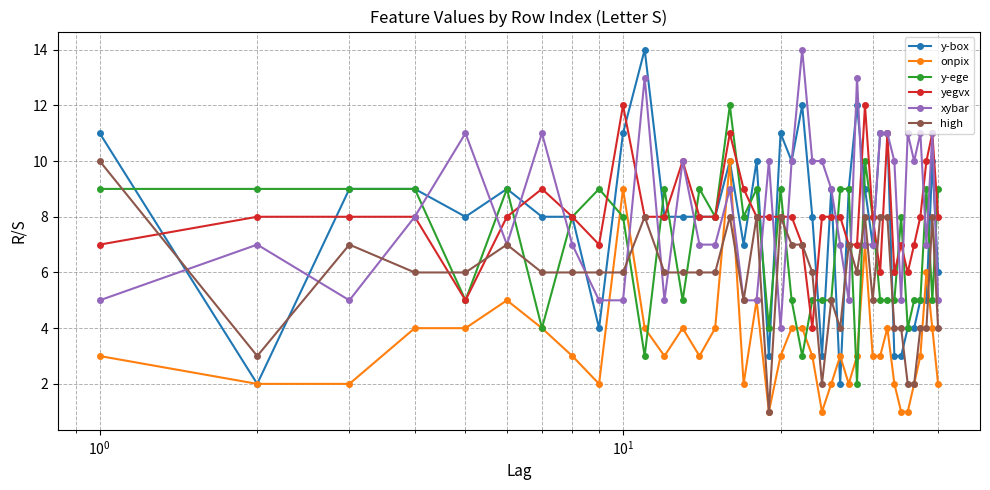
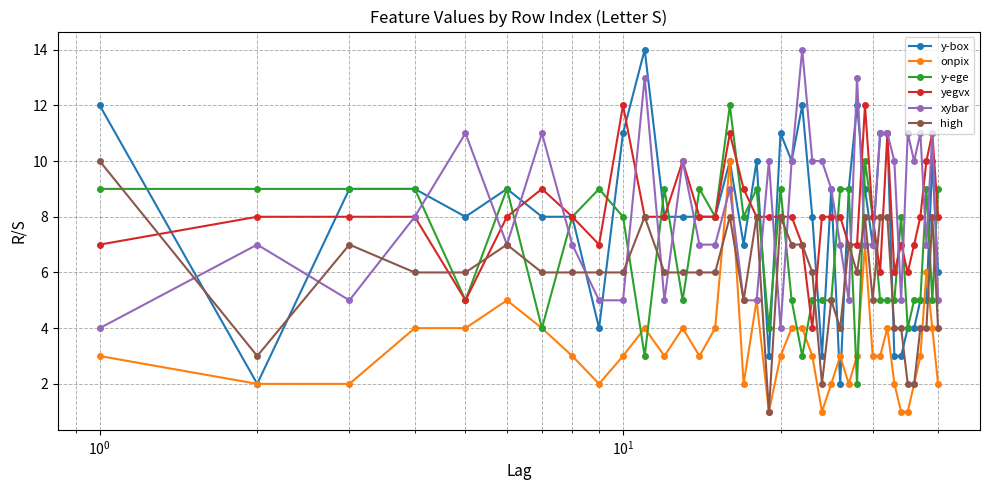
y-box, 10^0: 11 -> 12
xybar, 10^0: 5 -> 4
onpix, 10^1: 9 -> 3
